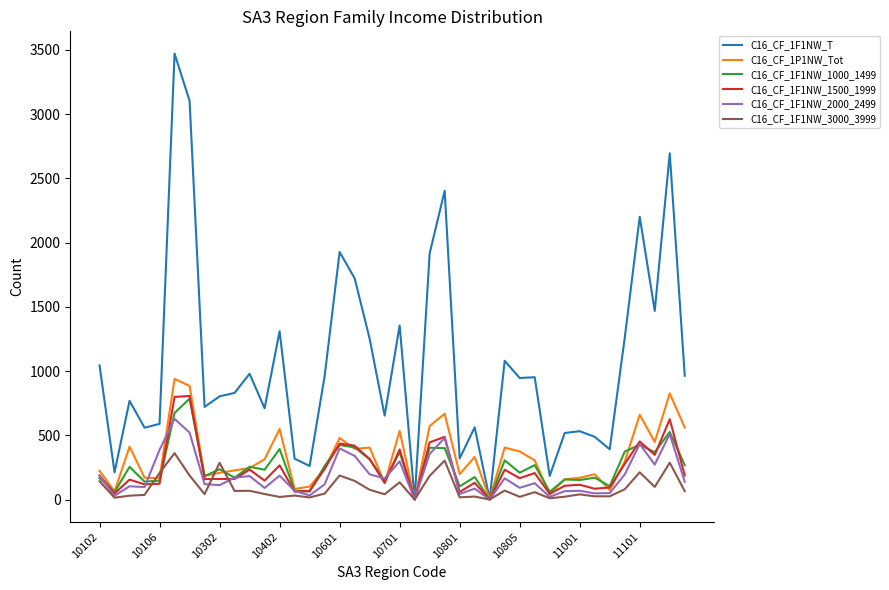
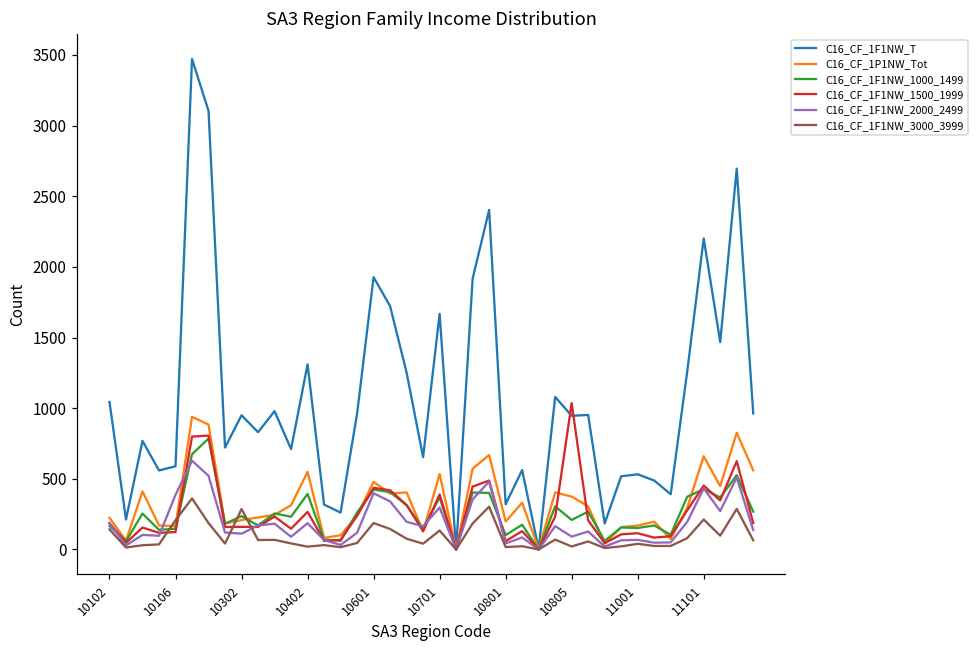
C16_CF_1F1NW_T, 10302: 800 -> 950
C16_CF_1F1NW_T, 10701: 1360 -> 1670
C16_CF_1F1NW_1500_1999, 10805: 170 -> 1040
